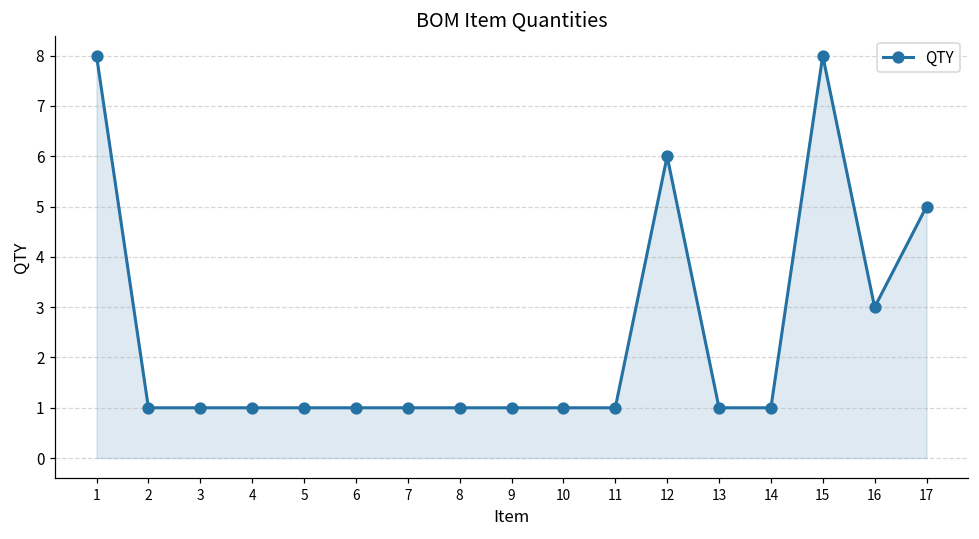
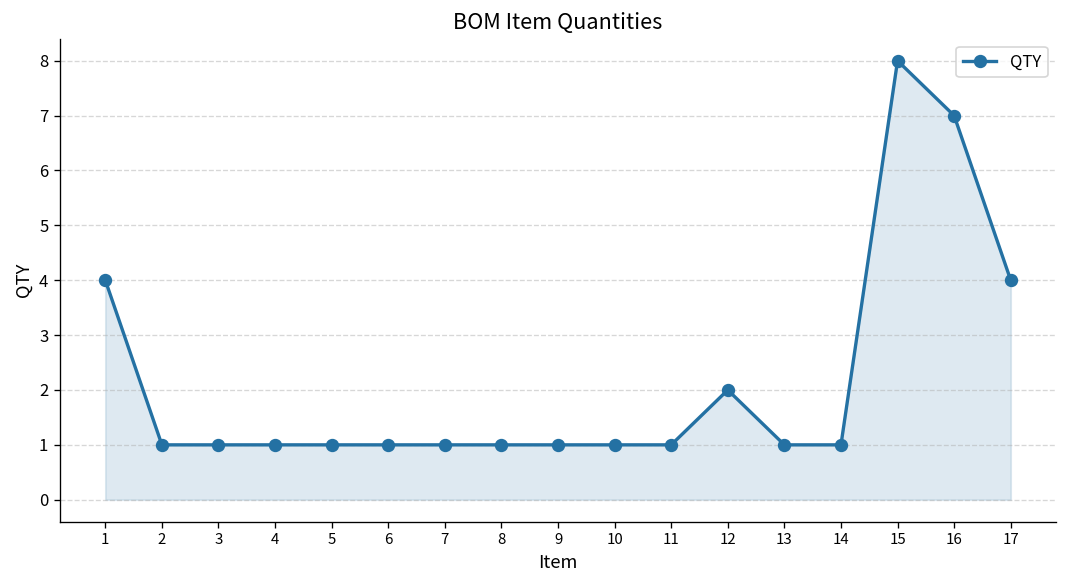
1: 8 -> 4
12: 6 -> 2
16: 3 -> 7
17: 5 -> 4
